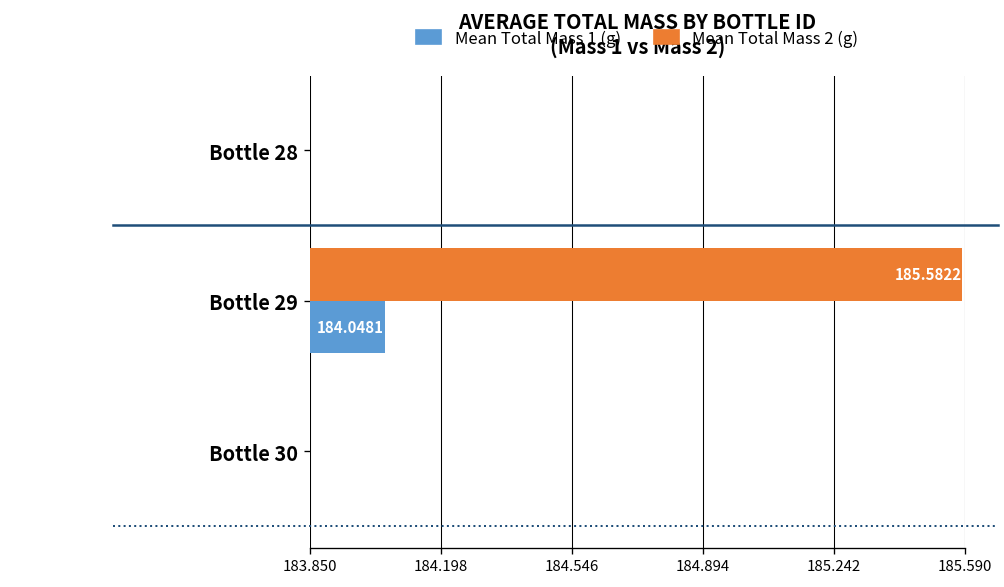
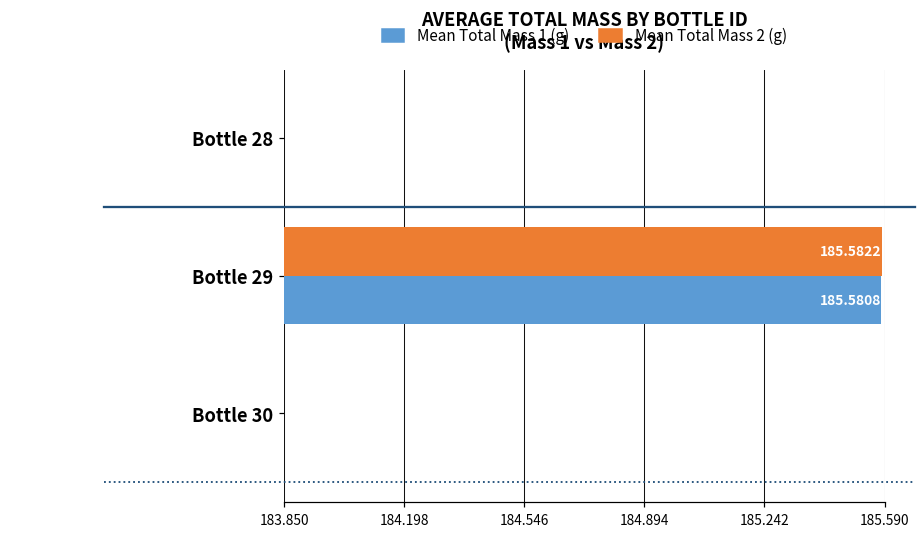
Mean Total Mass 1 (g), Bottle 29: 184.0481 -> 185.5808
